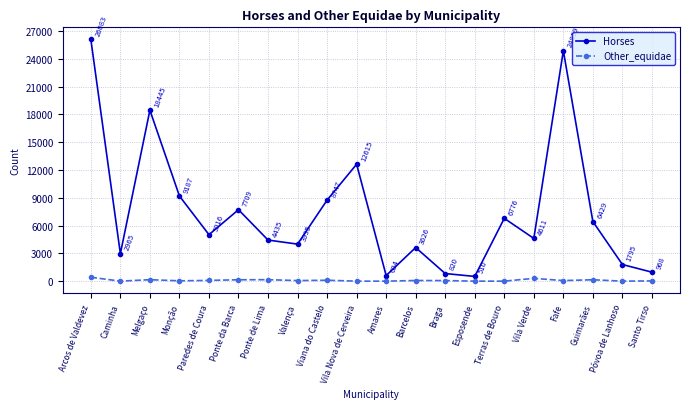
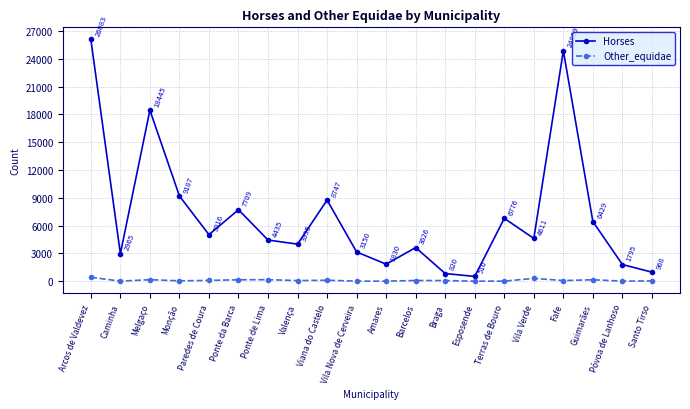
Horses, Vila Nova de Cerveira: 12615 -> 3150
Horses, Amares: 604 -> 1830
